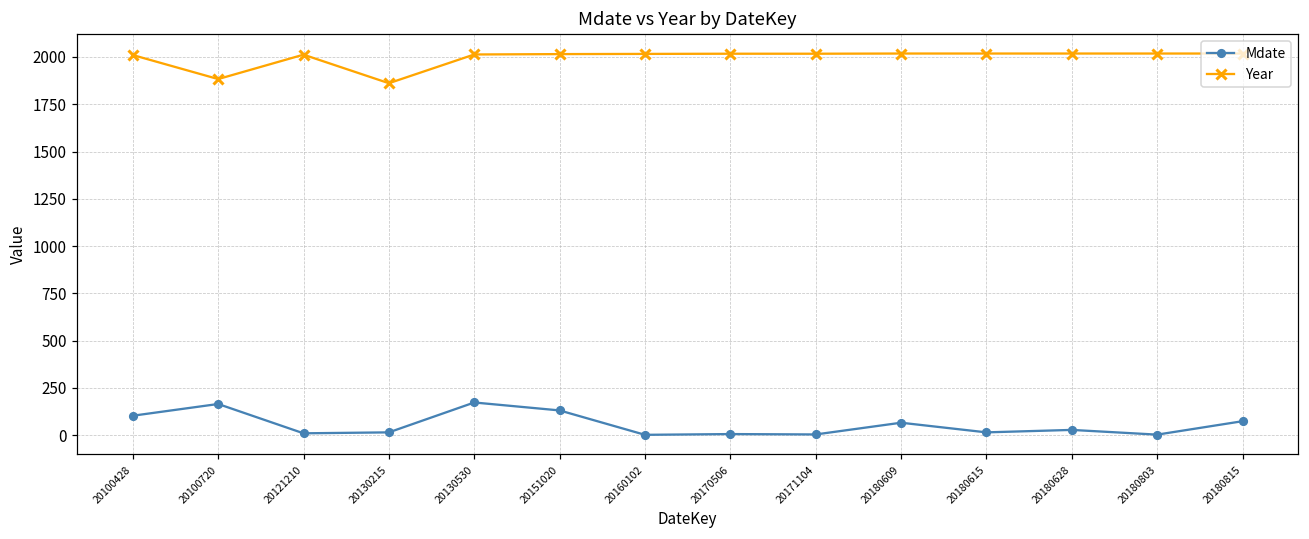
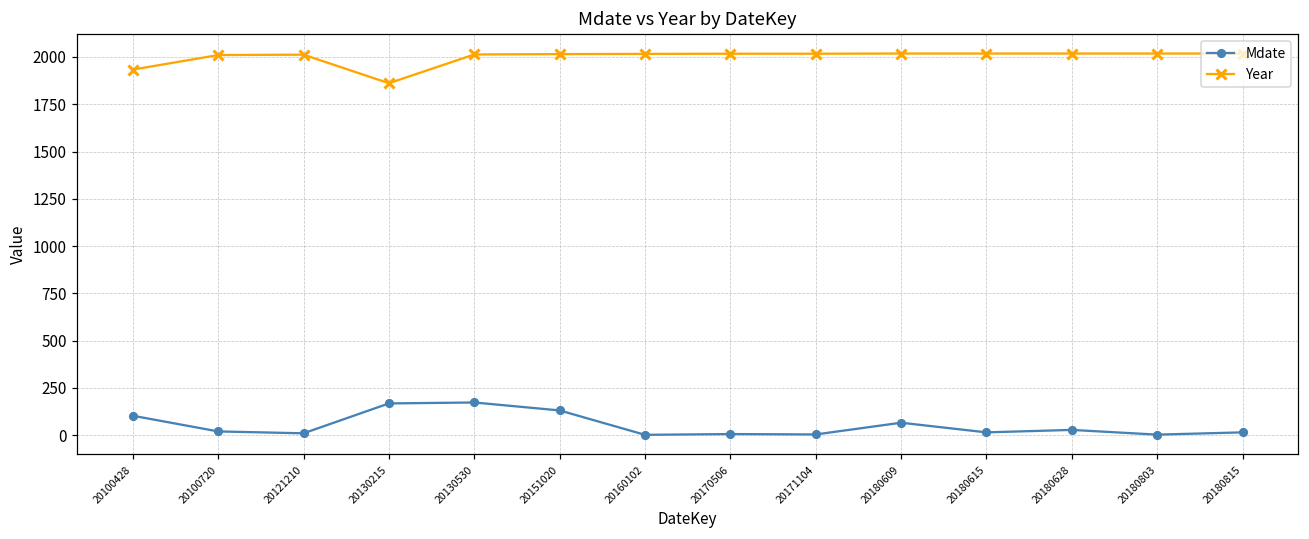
Year, 20100428: 2010 -> 1930
Mdate, 20100720: 170 -> 20
Year, 20100720: 1880 -> 2010
Mdate, 20130215: 20 -> 170
Mdate, 20180815: 70 -> 20
